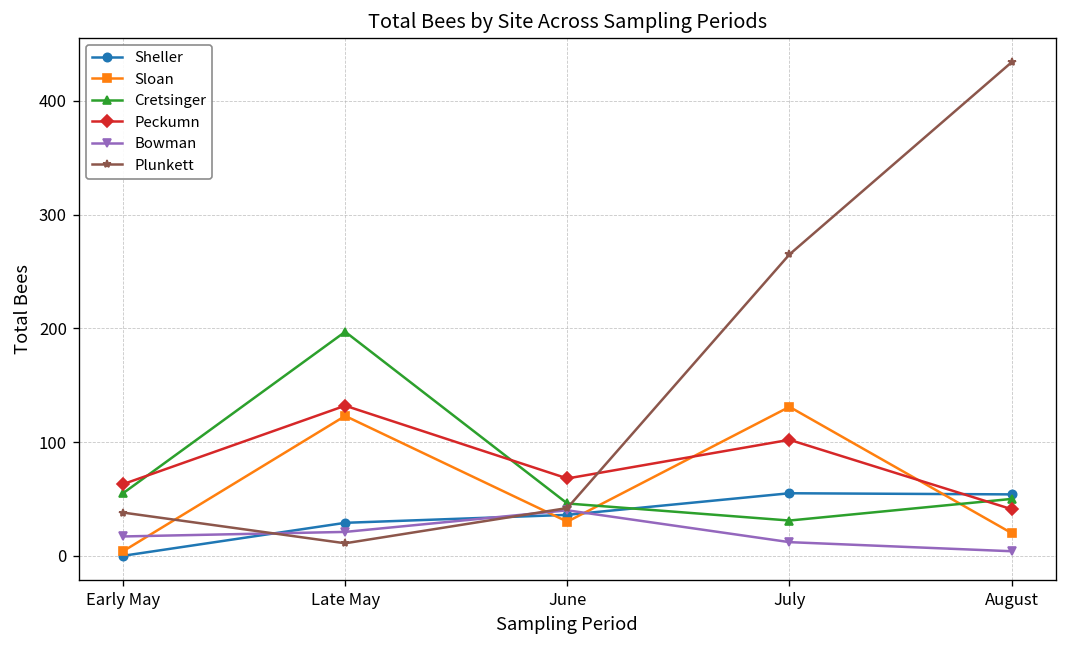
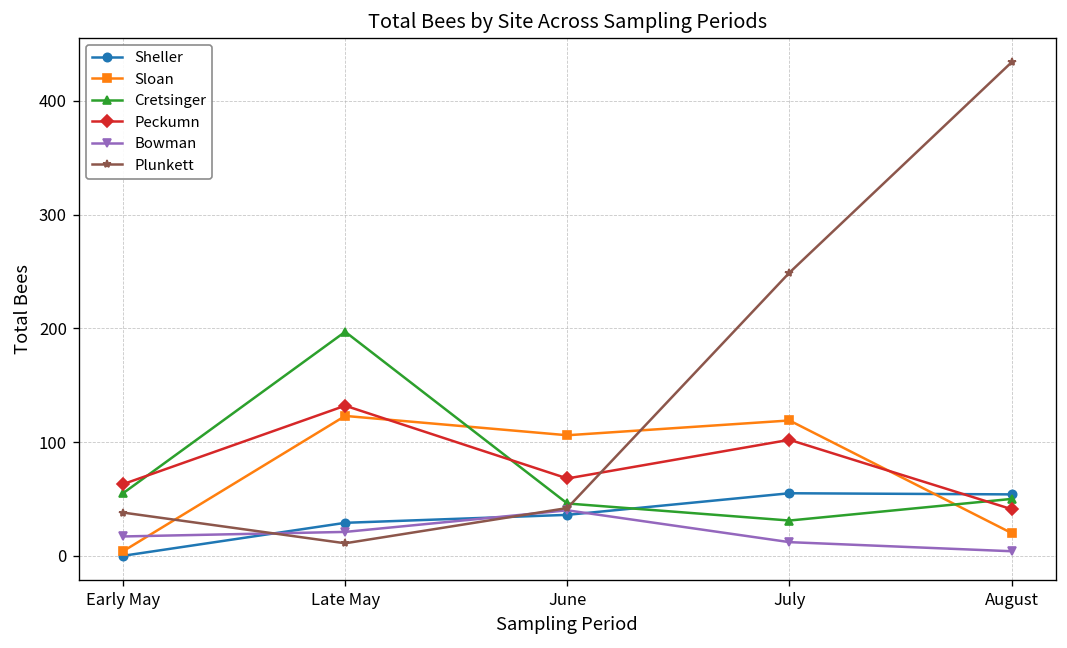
Sloan, June: 30 -> 110
Sloan, July: 130 -> 120
Plunkett, July: 270 -> 250
